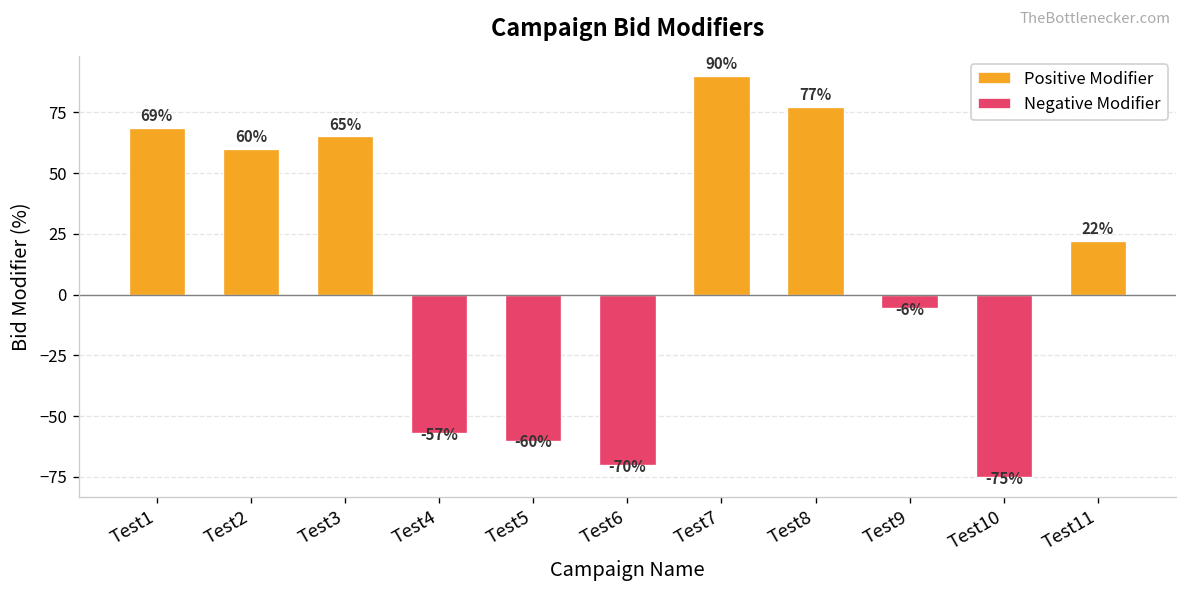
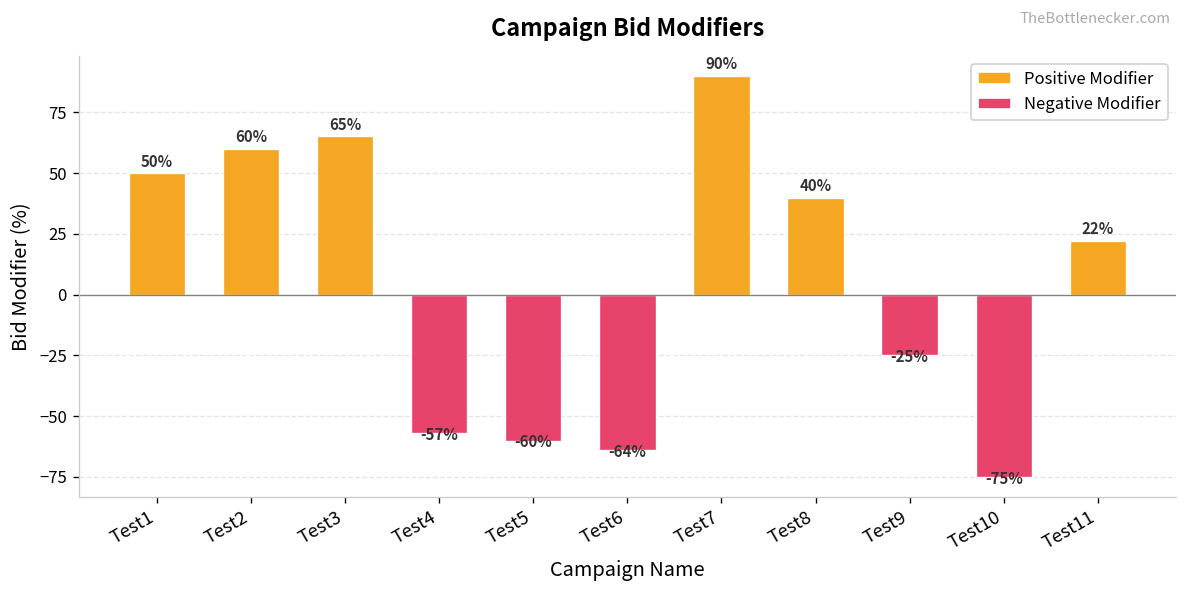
Test1: 69% -> 50%
Test6: -70% -> -64%
Test8: 77% -> 40%
Test9: -6% -> -25%
